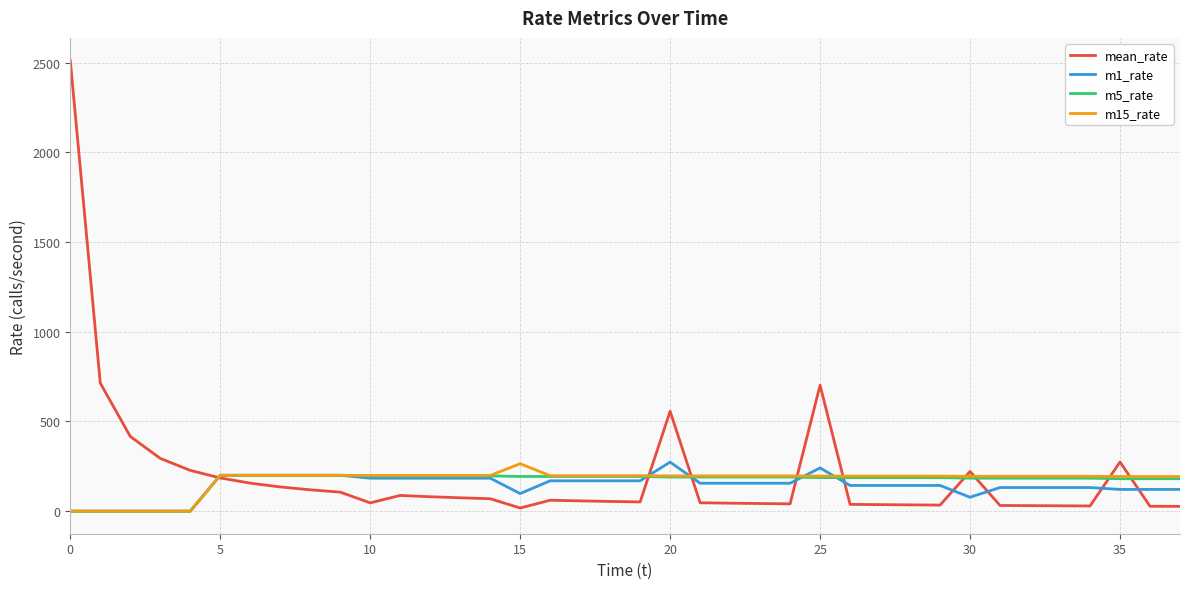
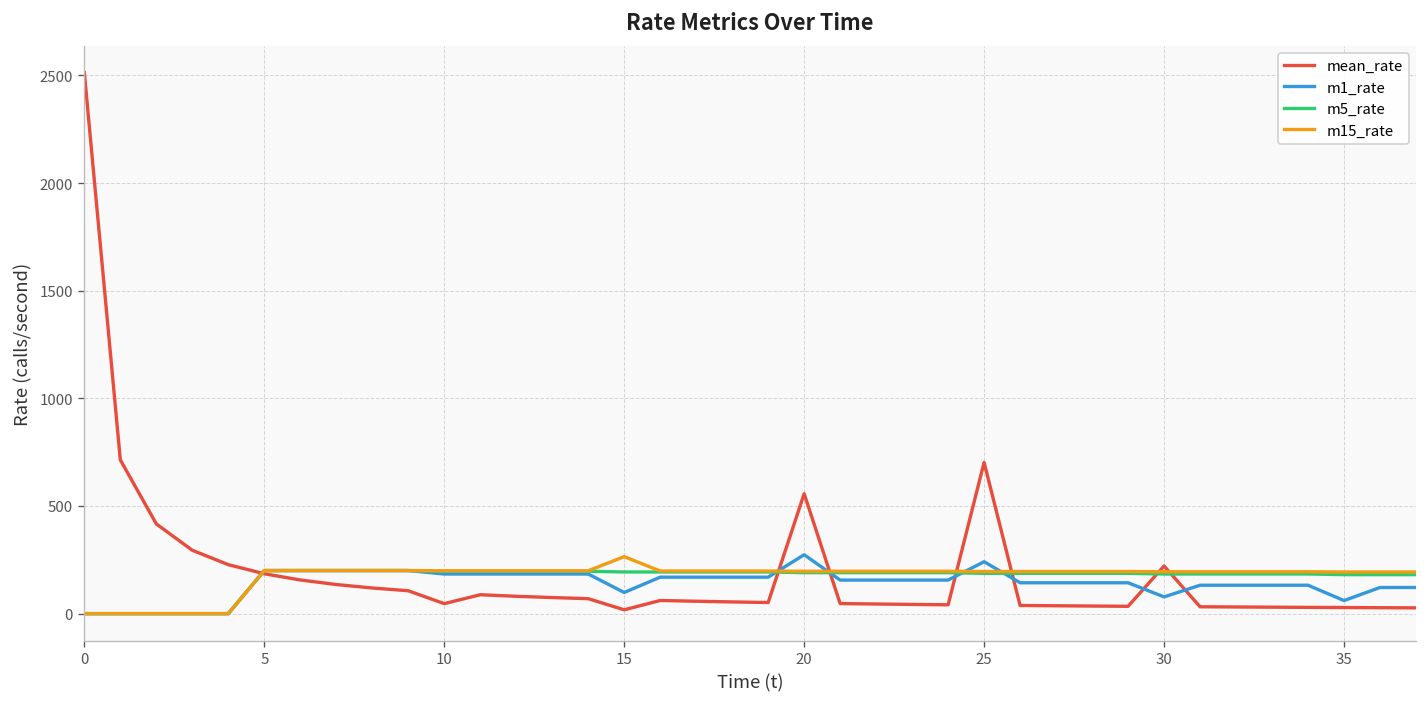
mean_rate, 35: 270 -> 30
m1_rate, 35: 120 -> 60
